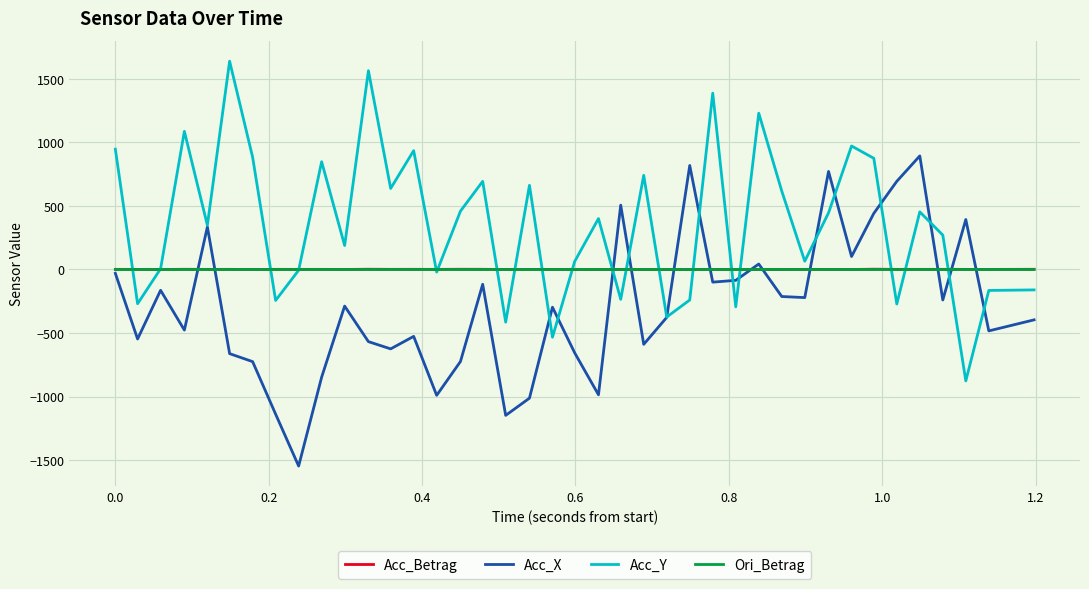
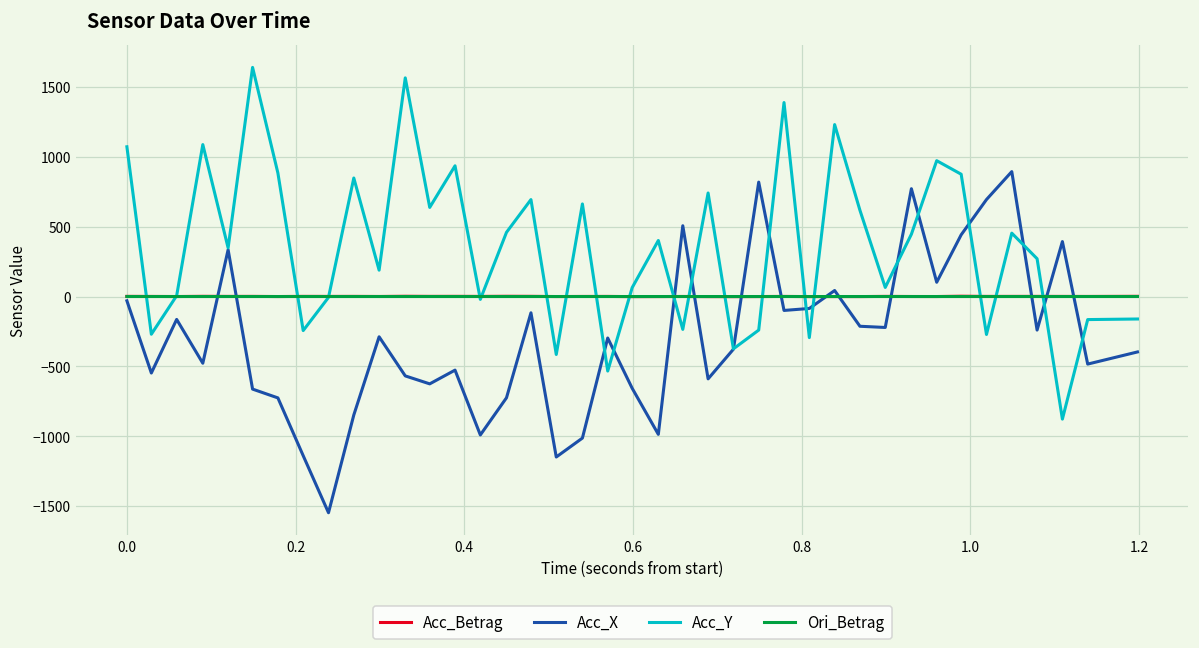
Acc_Y, 0.0: 950 -> 1070
